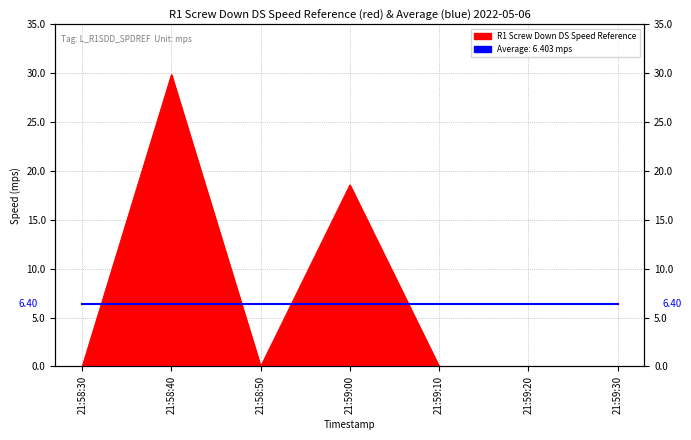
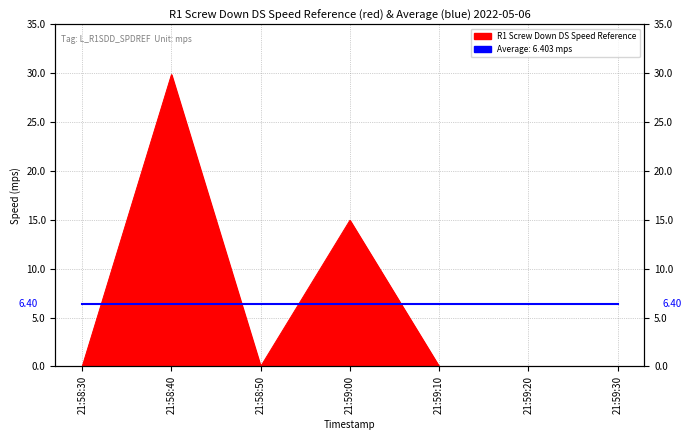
R1 Screw Down DS Speed Reference, 21:59:00: 19 -> 15
